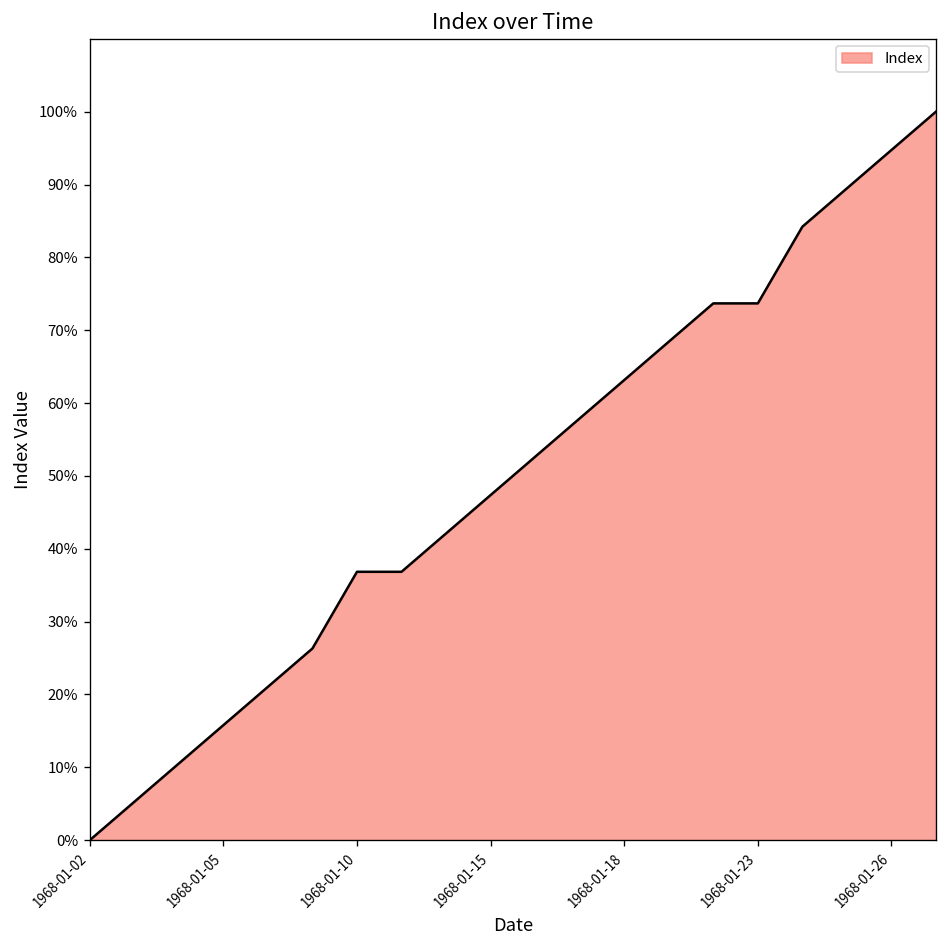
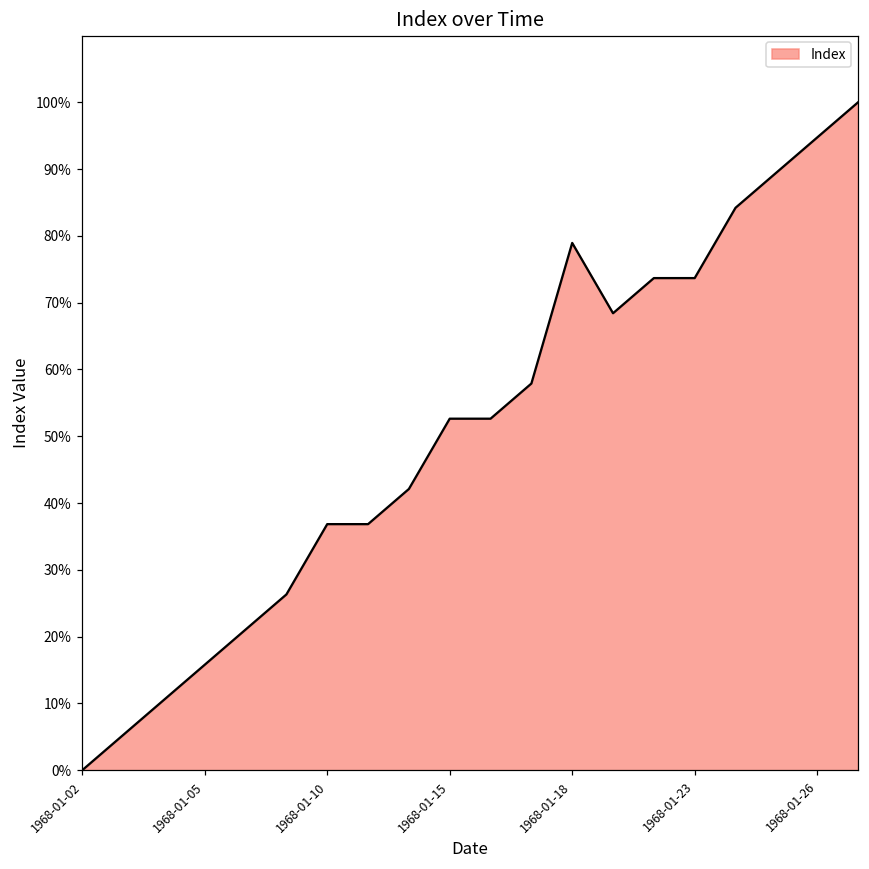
1968-01-15: 47% -> 53%
1968-01-18: 63% -> 79%
